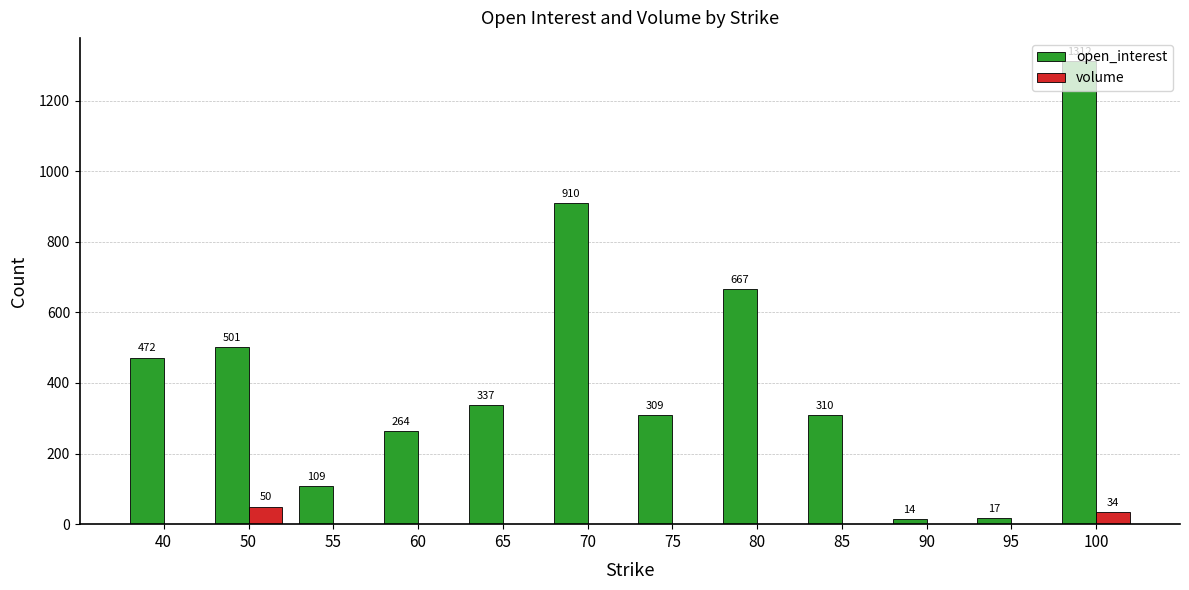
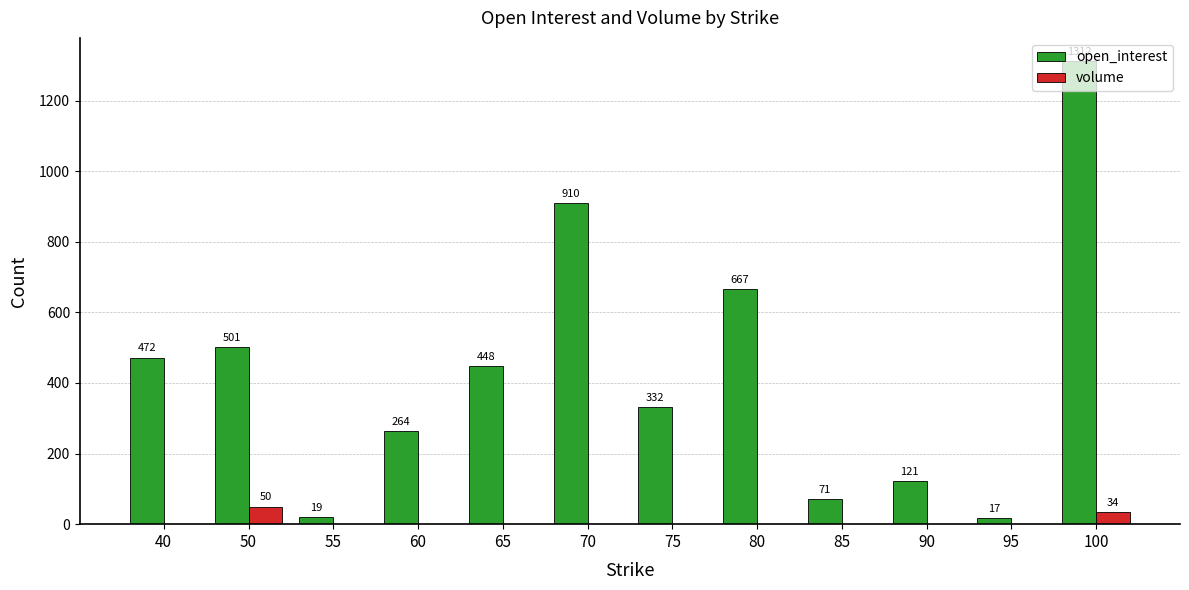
open_interest, 55: 109 -> 19
open_interest, 65: 337 -> 448
open_interest, 75: 309 -> 332
open_interest, 85: 310 -> 71
open_interest, 90: 14 -> 121
